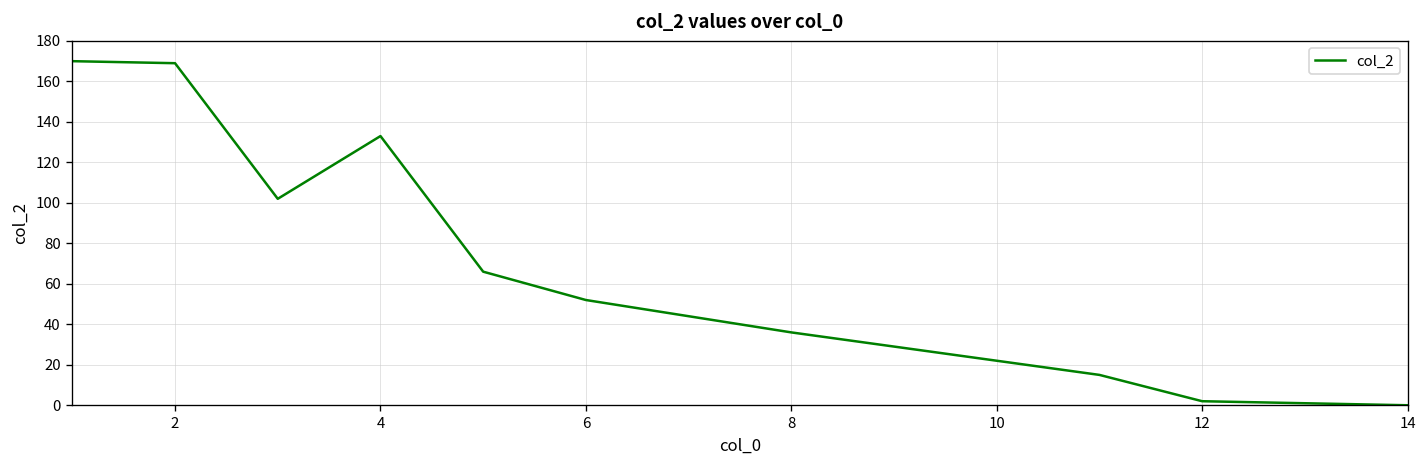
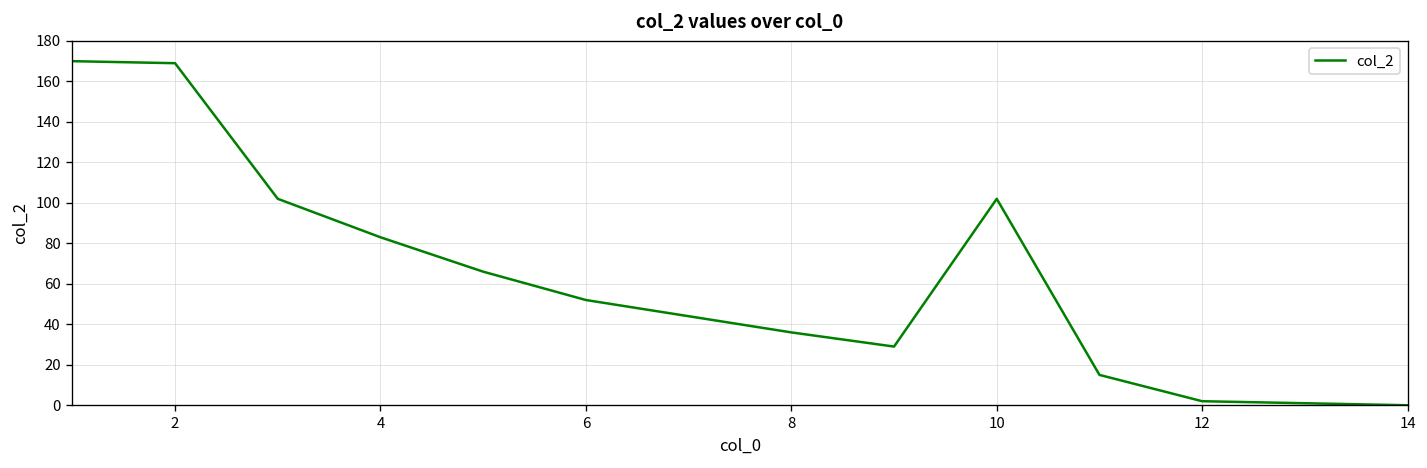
4: 133 -> 83
10: 22 -> 102
